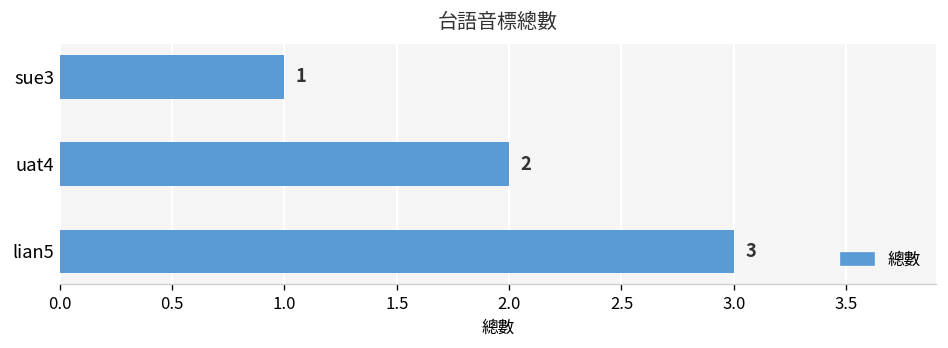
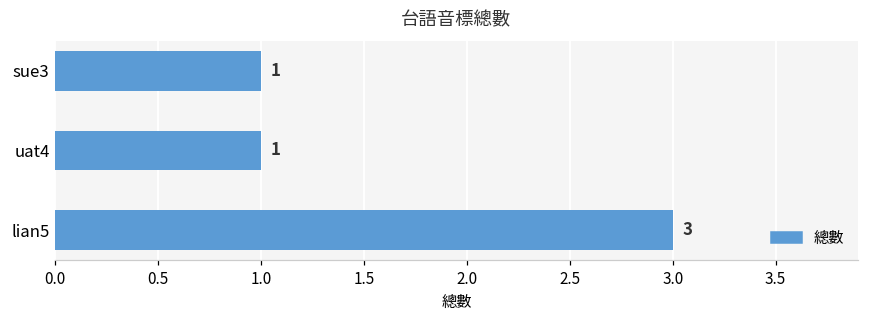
uat4: 2 -> 1
